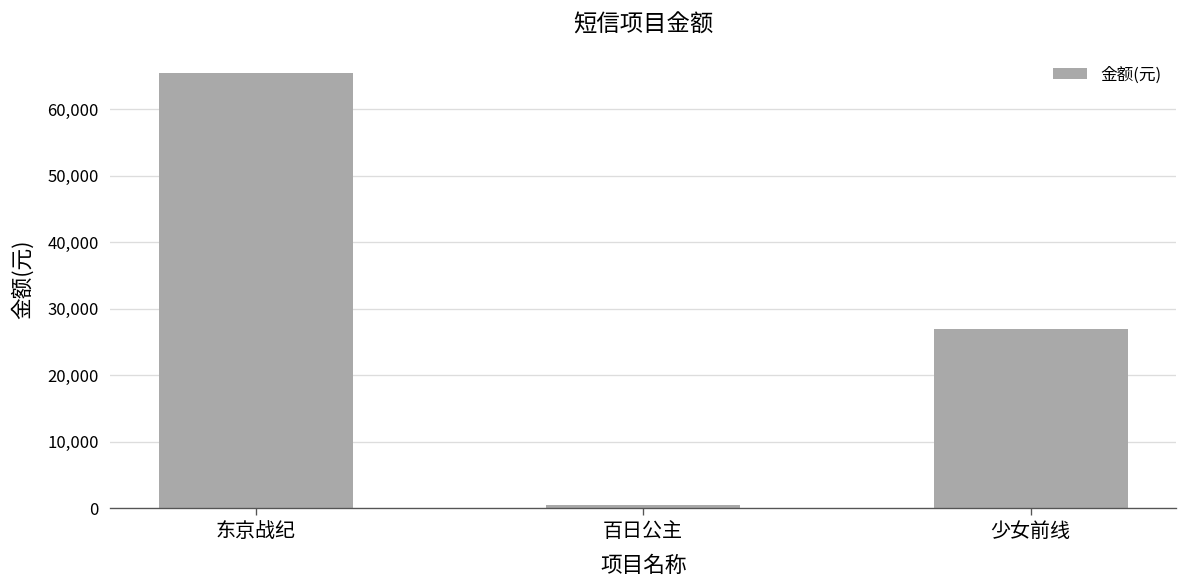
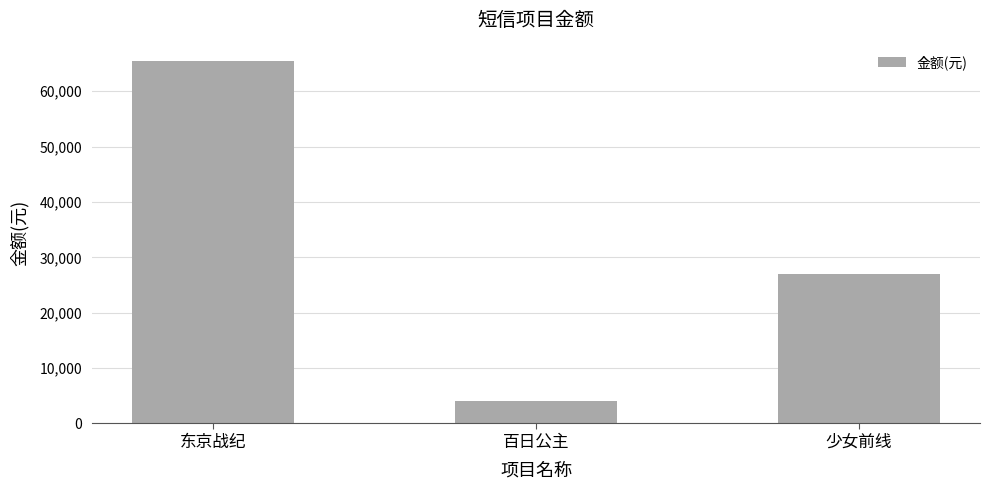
百日公主: 0 -> 4,000
